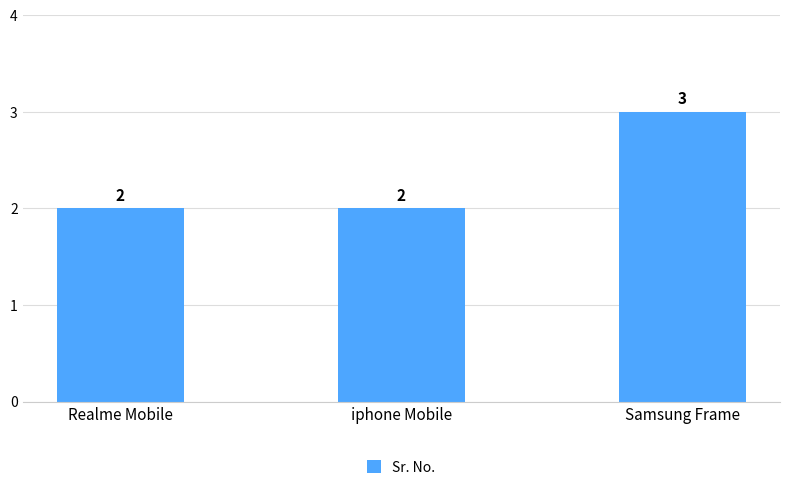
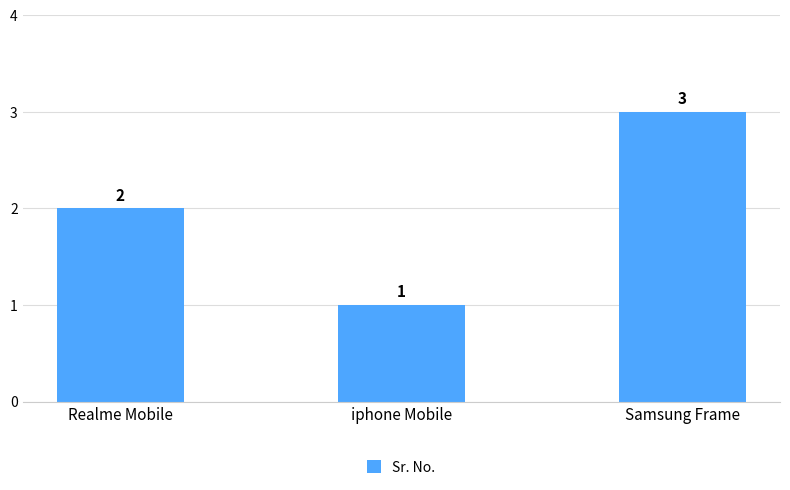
iphone Mobile: 2 -> 1
